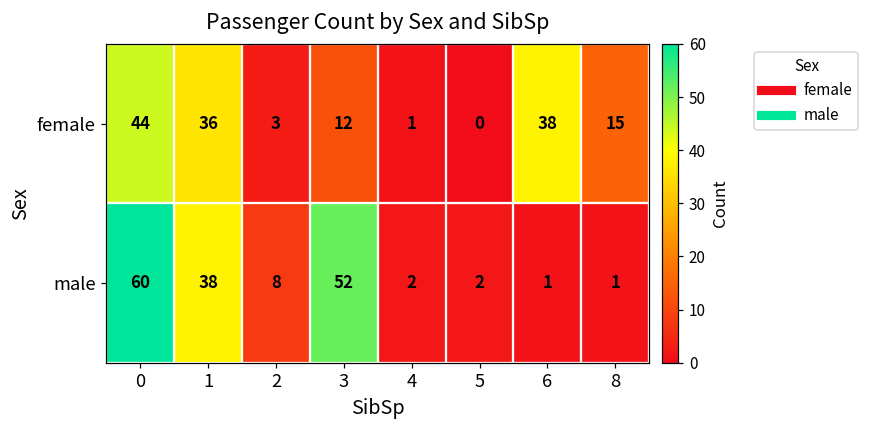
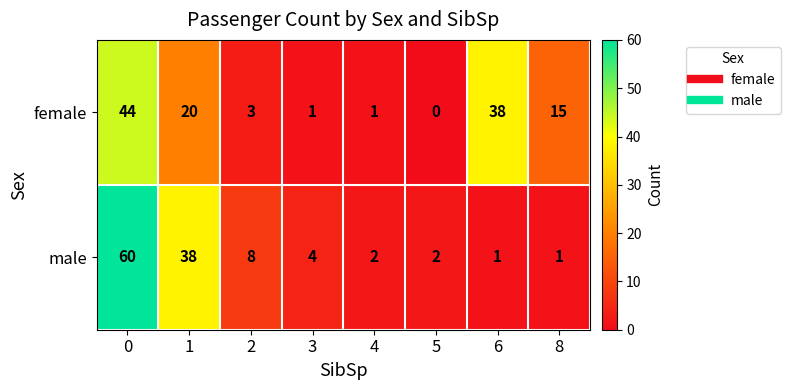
female, 1: 36 -> 20
female, 3: 12 -> 1
male, 3: 52 -> 4
